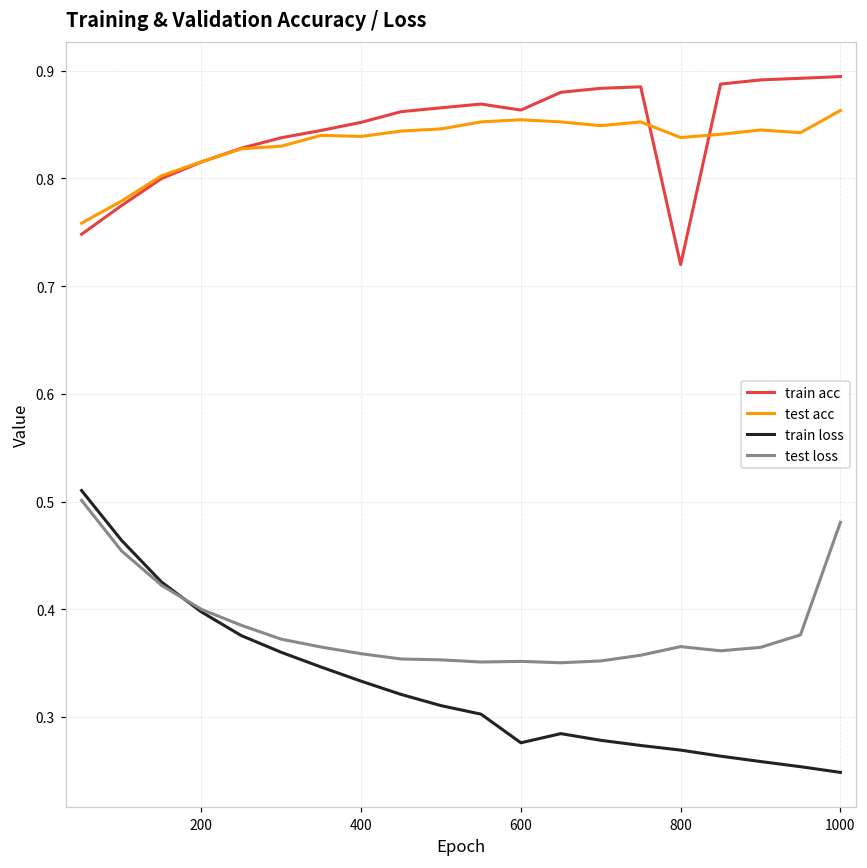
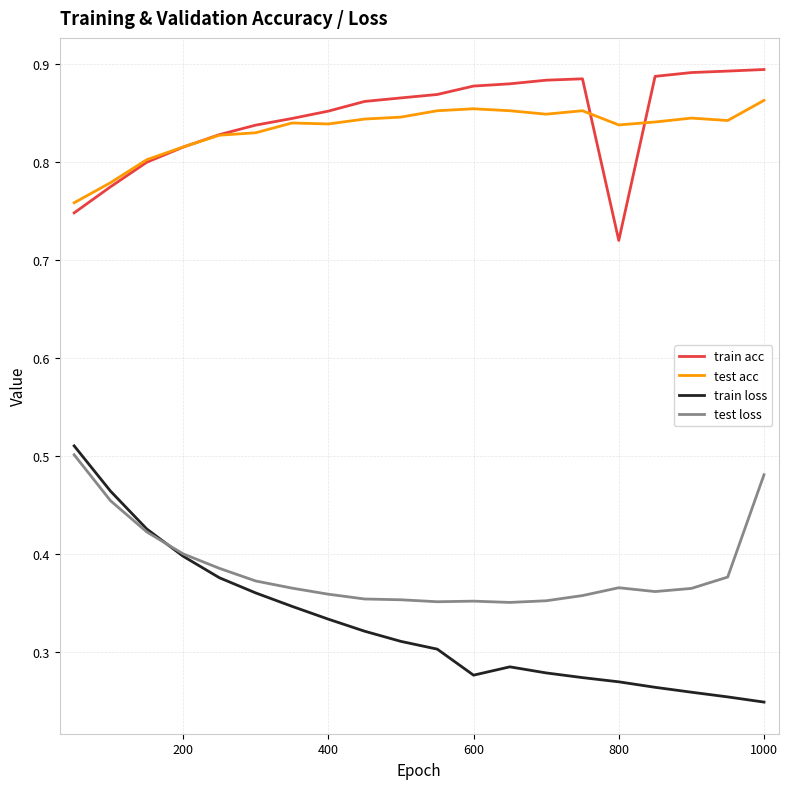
train acc, 600: 0.86 -> 0.88
